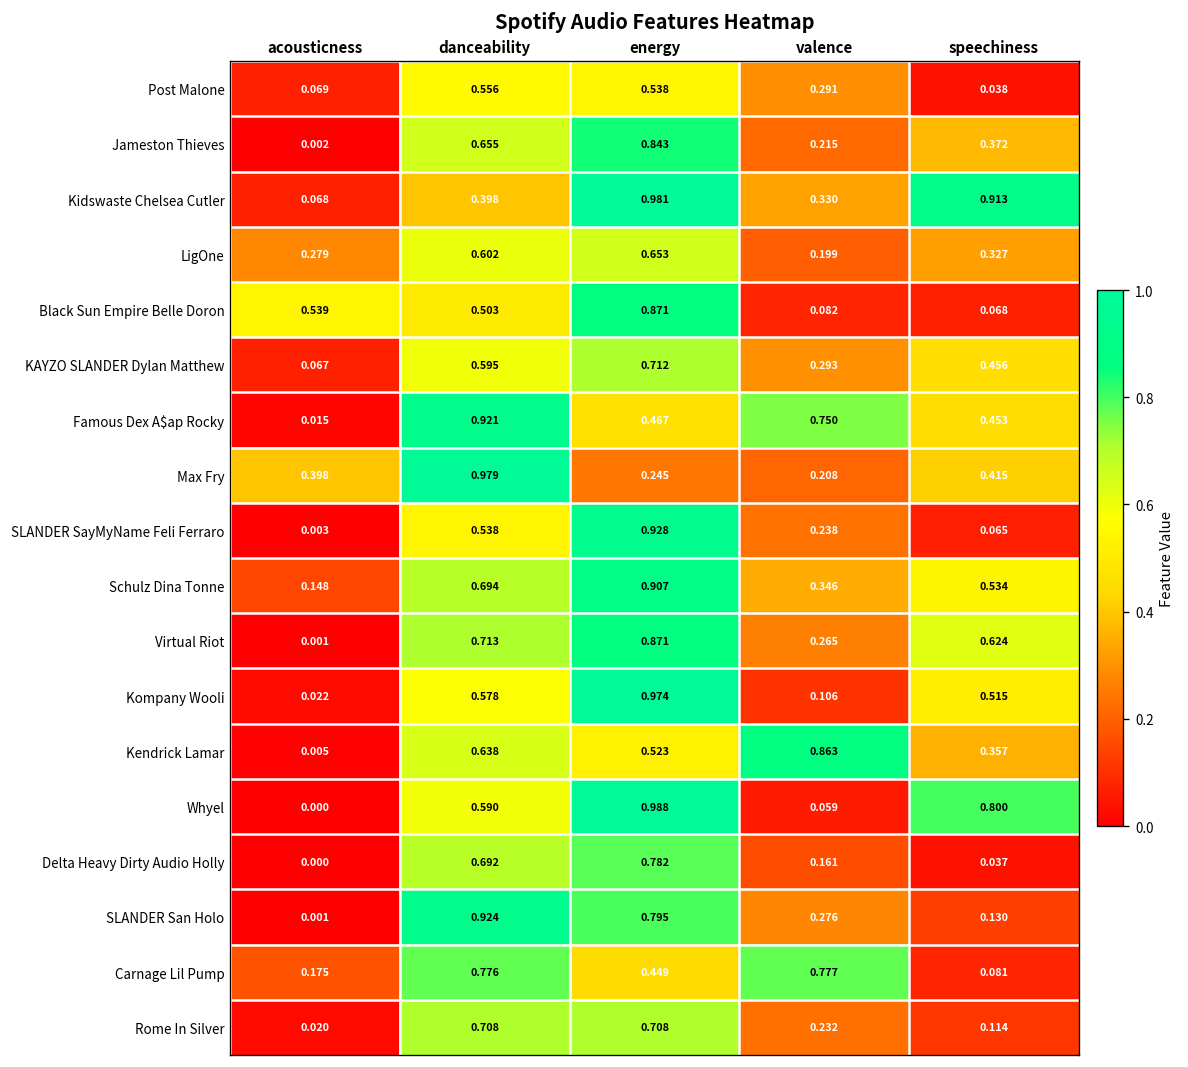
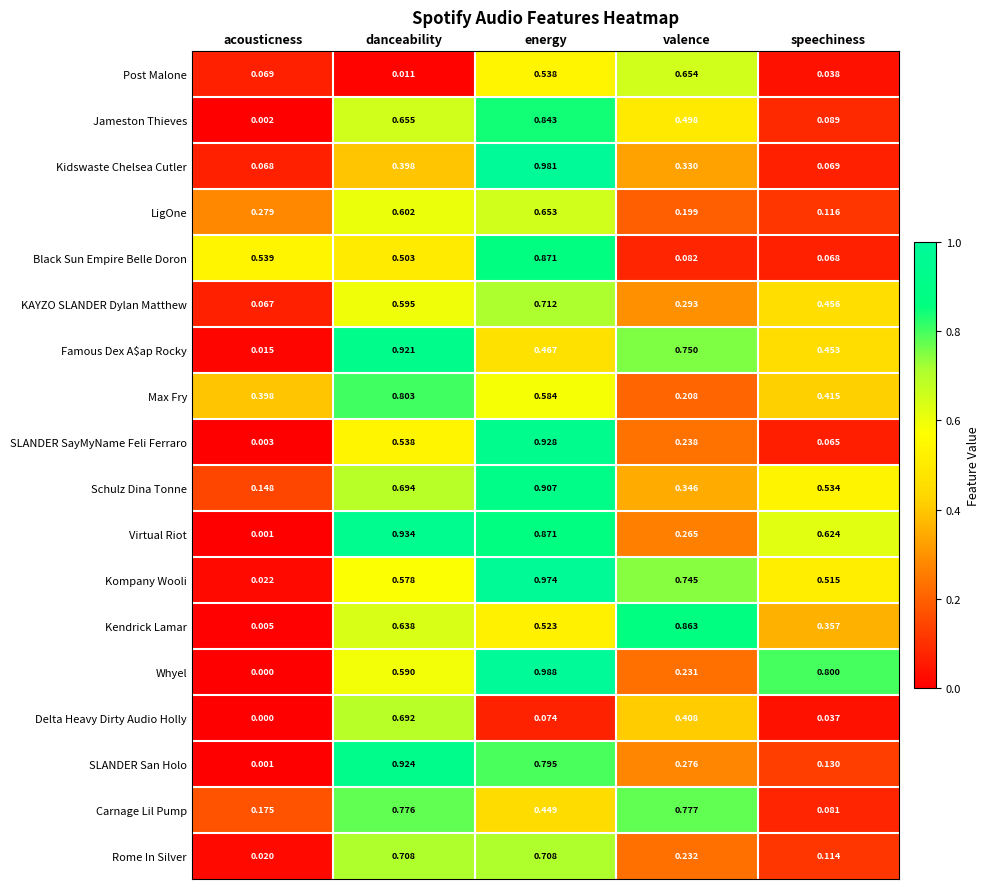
Post Malone, danceability: 0.556 -> 0.011
Post Malone, valence: 0.291 -> 0.654
Jameston Thieves, valence: 0.215 -> 0.498
Jameston Thieves, speechiness: 0.372 -> 0.089
Kidswaste Chelsea Cutler, speechiness: 0.913 -> 0.069
LigOne, speechiness: 0.327 -> 0.116
Max Fry, danceability: 0.979 -> 0.803
Max Fry, energy: 0.245 -> 0.584
Virtual Riot, danceability: 0.713 -> 0.934
Kompany Wooli, valence: 0.106 -> 0.745
Whyel, valence: 0.059 -> 0.231
Delta Heavy Dirty Audio Holly, energy: 0.782 -> 0.074
Delta Heavy Dirty Audio Holly, valence: 0.161 -> 0.408
